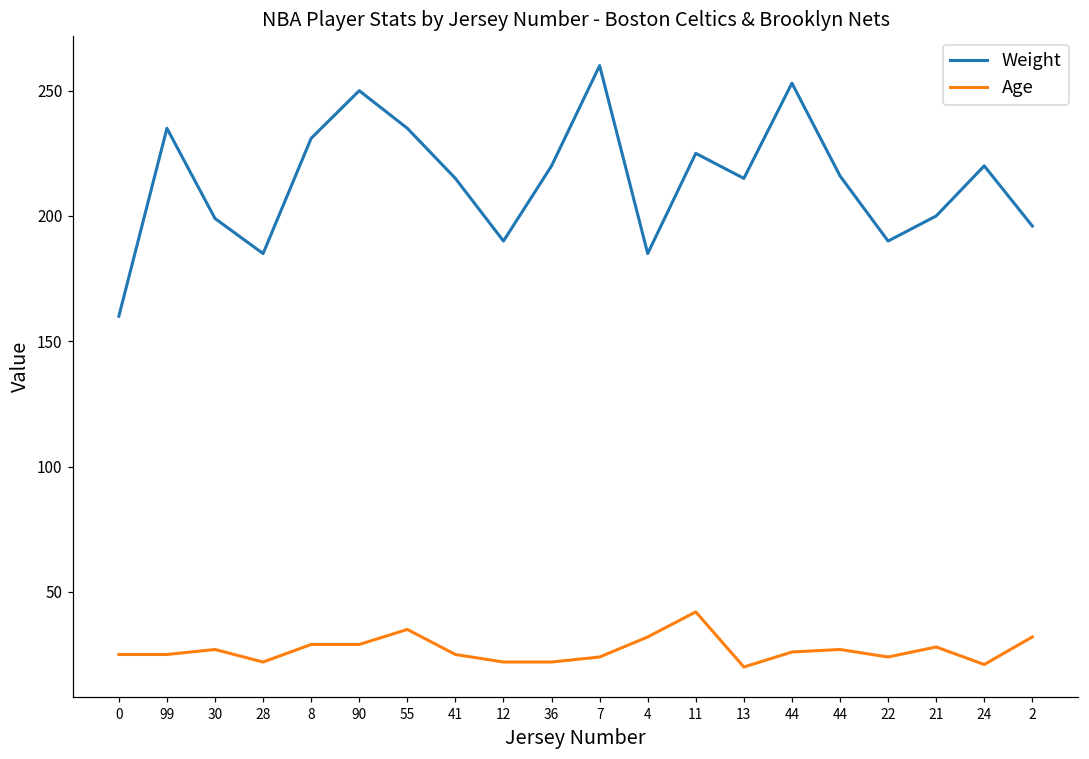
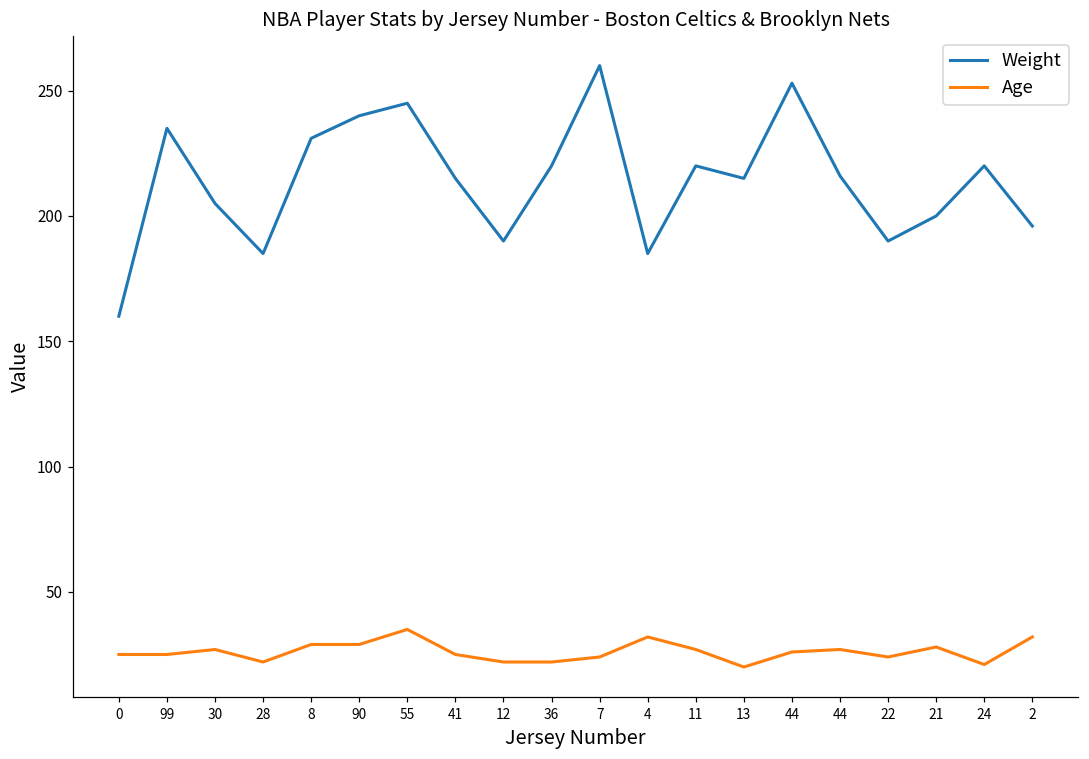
Weight, 30: 199 -> 205
Weight, 90: 250 -> 240
Weight, 55: 235 -> 245
Weight, 11: 225 -> 220
Age, 11: 42 -> 27
